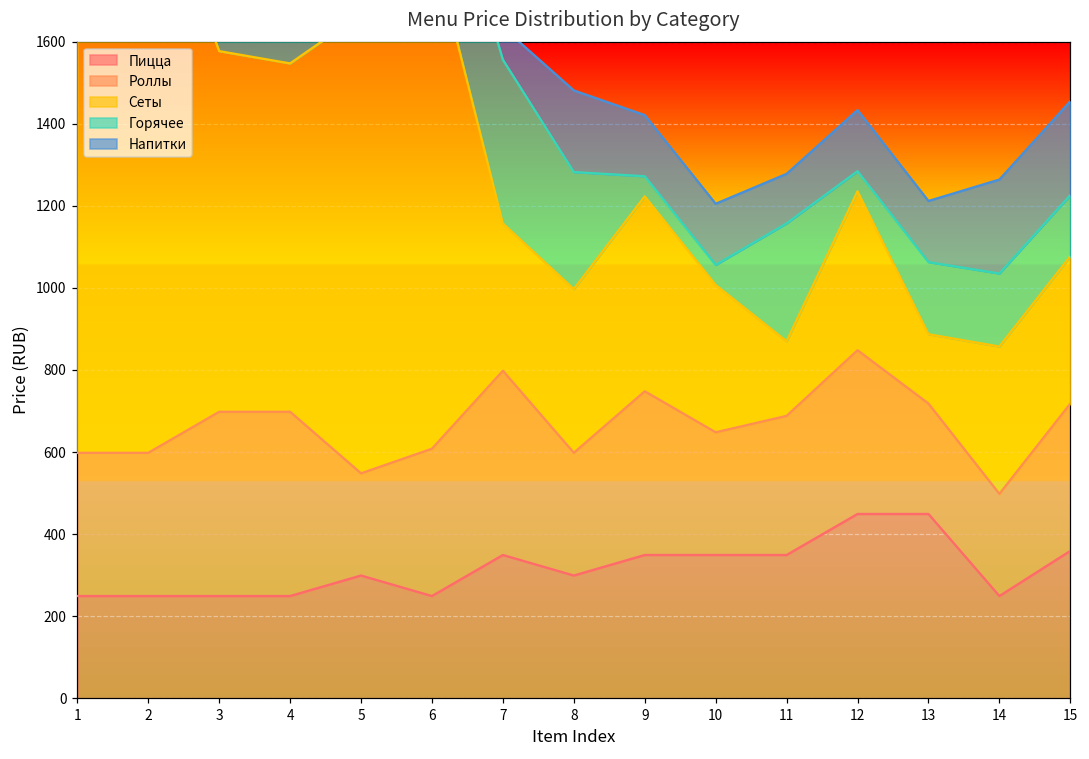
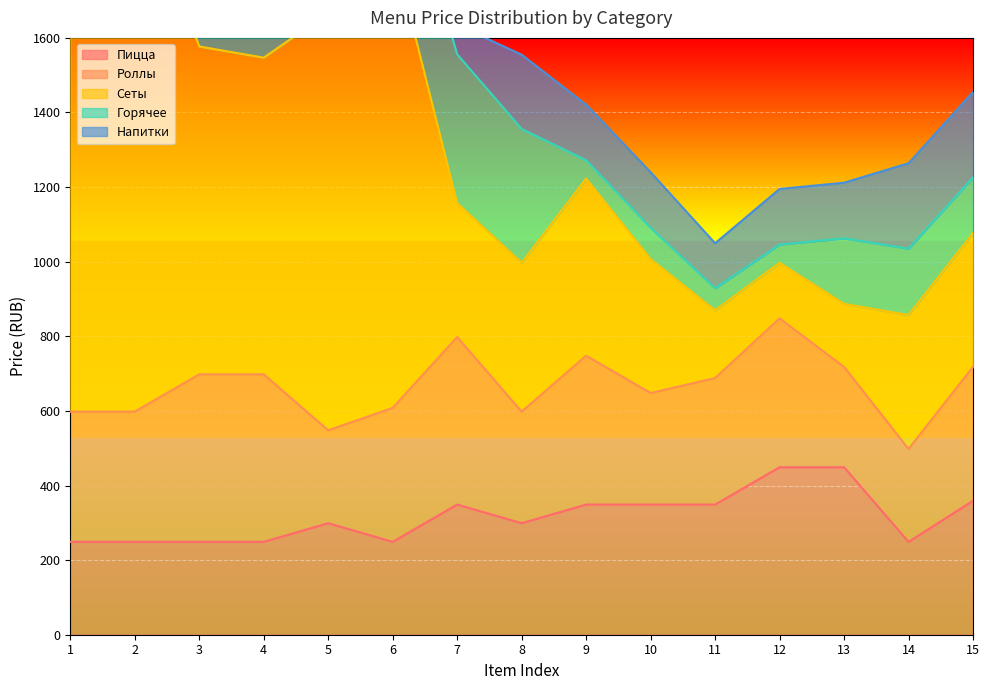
Горячее, 8: 290 -> 360
Горячее, 10: 50 -> 80
Горячее, 11: 290 -> 60
Сеты, 12: 390 -> 150
